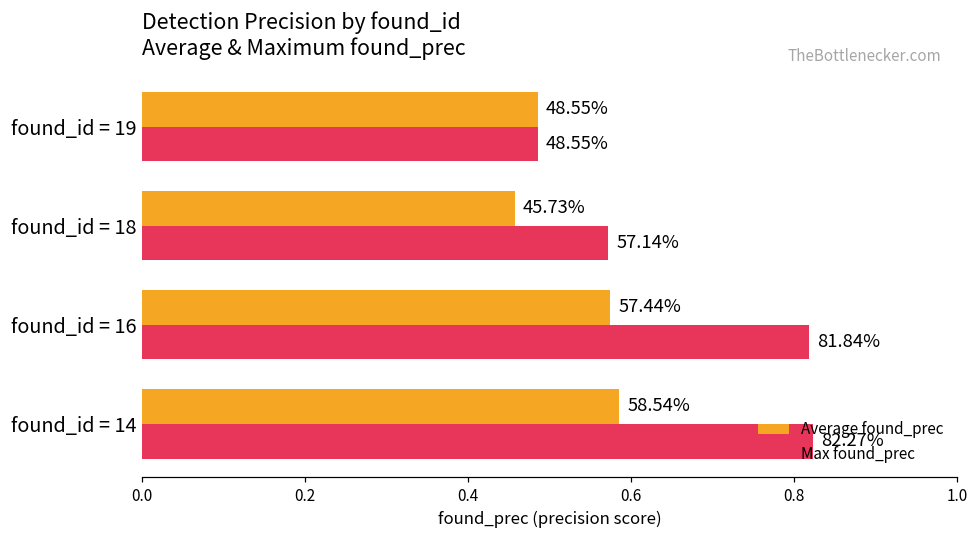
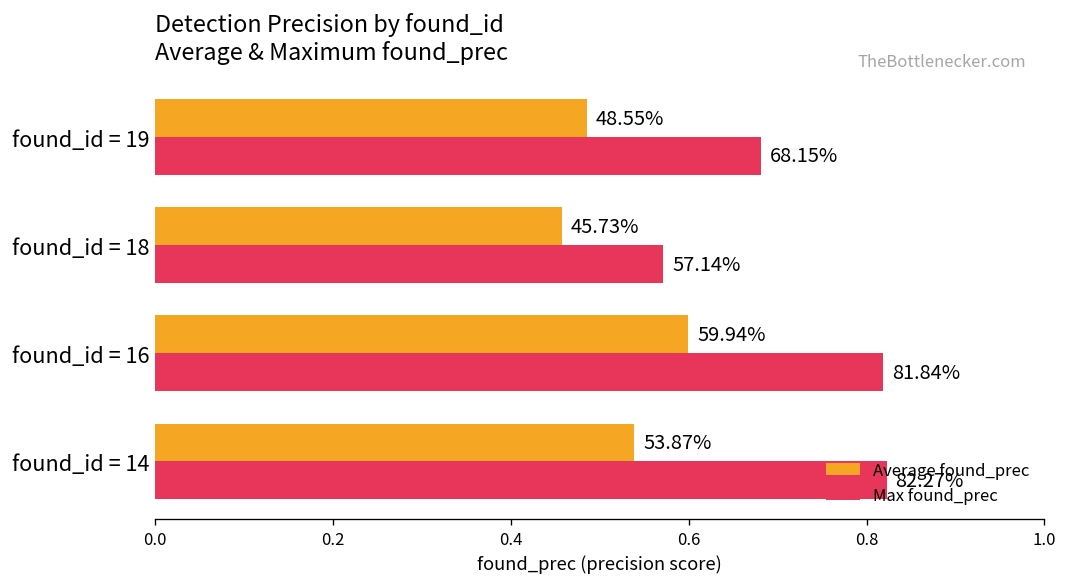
Max found_prec, found_id = 19: 48.55% -> 68.15%
Average found_prec, found_id = 16: 57.44% -> 59.94%
Average found_prec, found_id = 14: 58.54% -> 53.87%
